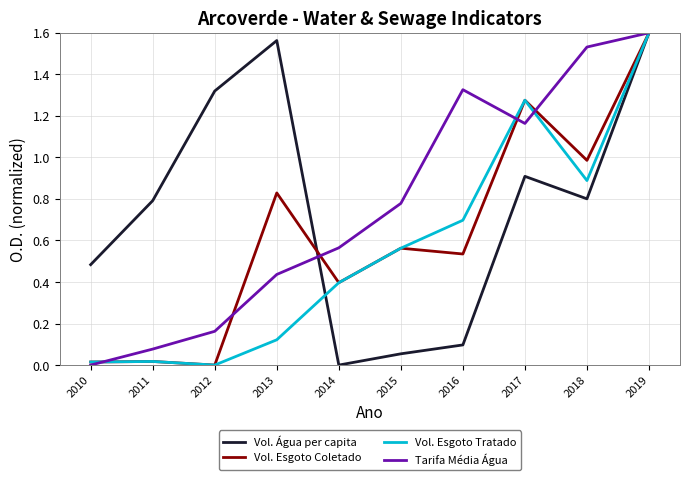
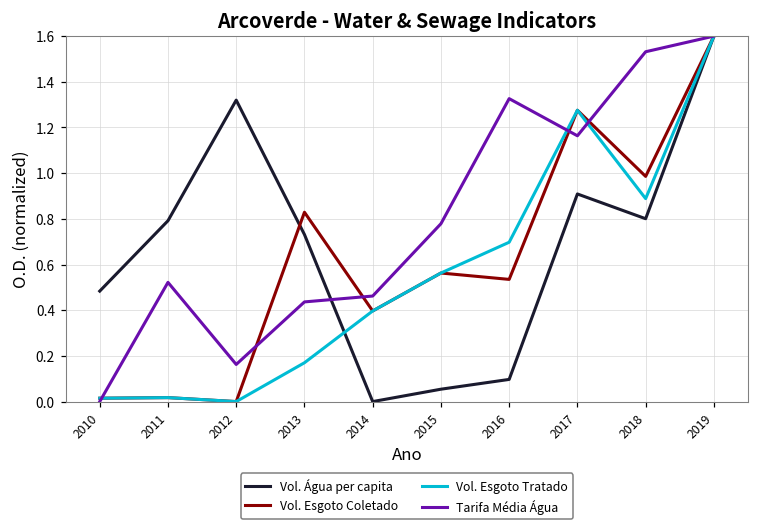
Tarifa Média Água, 2011: 0.08 -> 0.52
Vol. Água per capita, 2013: 1.56 -> 0.73
Vol. Esgoto Tratado, 2013: 0.12 -> 0.17
Tarifa Média Água, 2014: 0.56 -> 0.46
